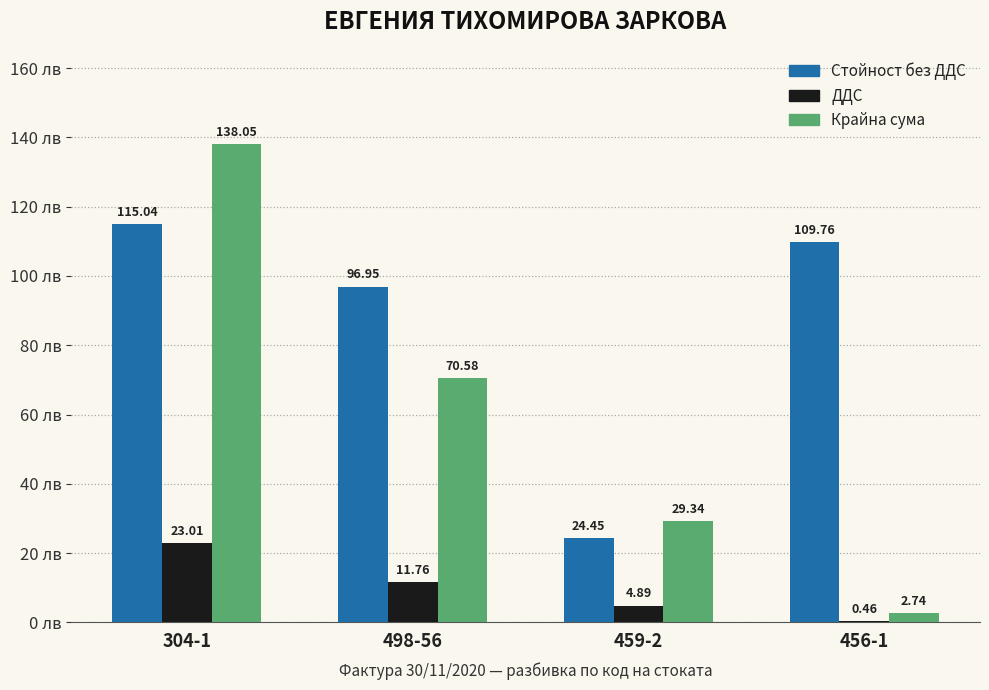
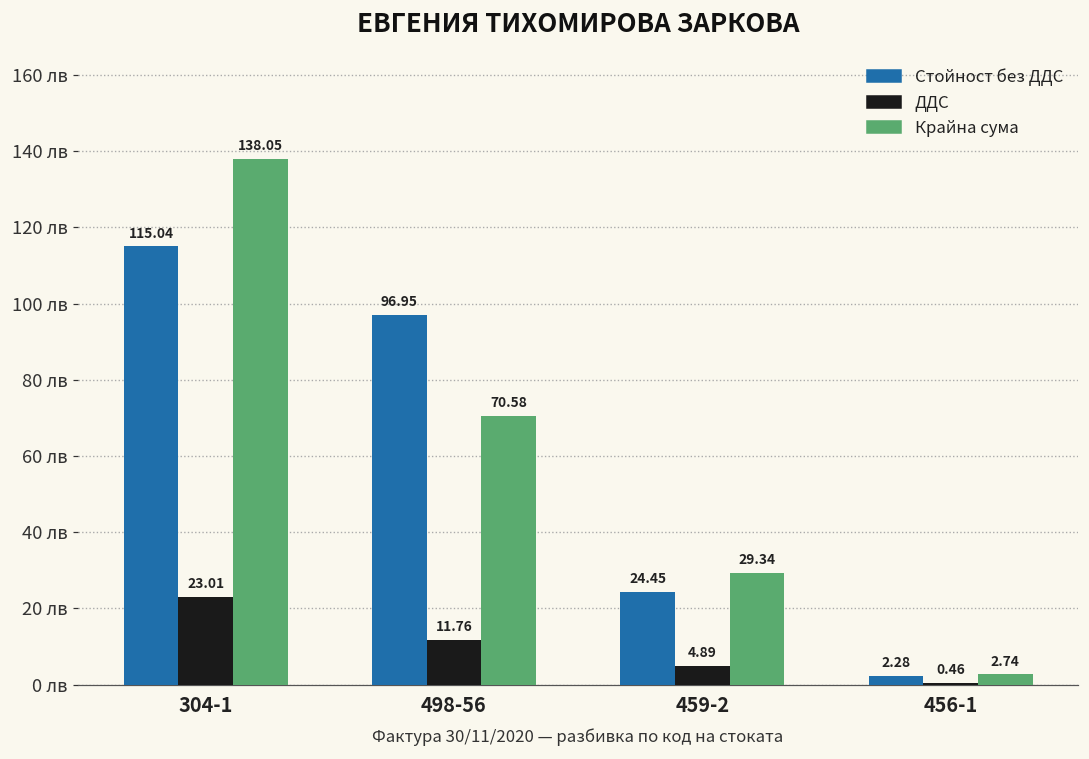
Стойност без ДДС, 456-1: 109.76 -> 2.28
